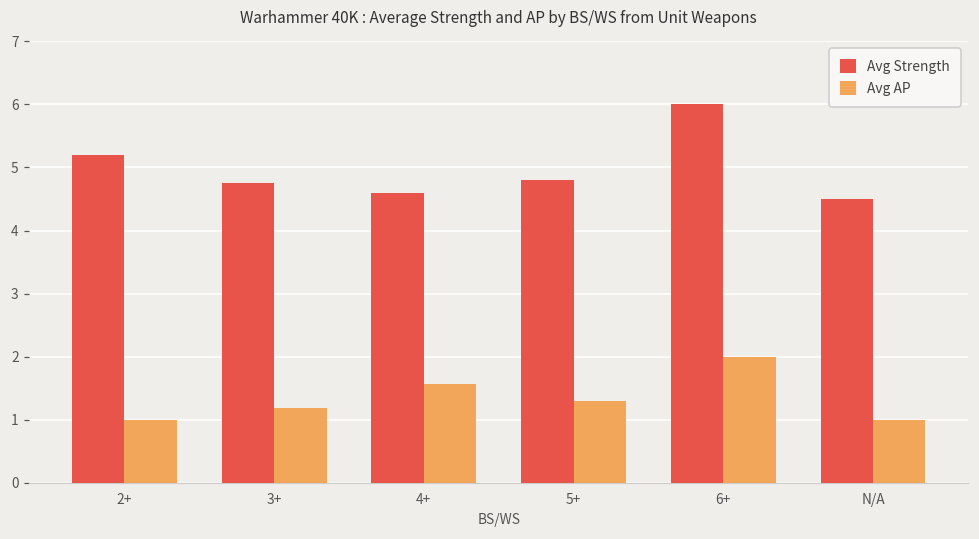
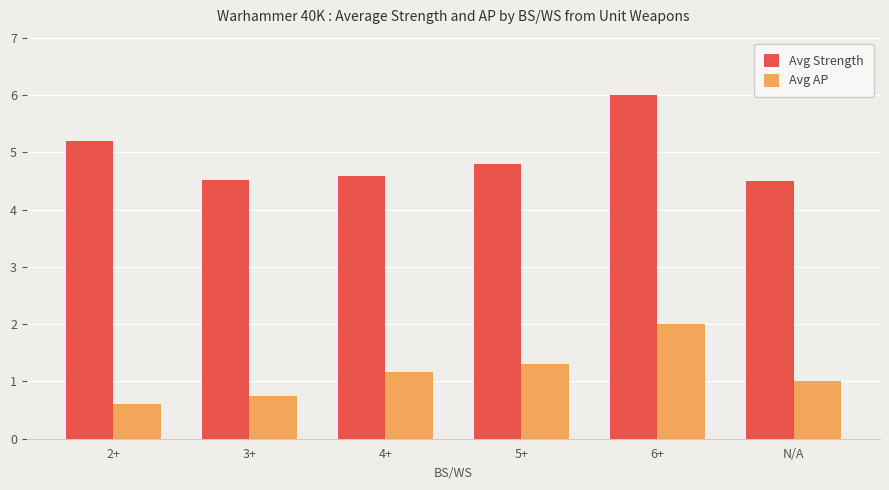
Avg AP, 2+: 1.0 -> 0.6
Avg Strength, 3+: 4.8 -> 4.5
Avg AP, 3+: 1.2 -> 0.8
Avg AP, 4+: 1.6 -> 1.2
